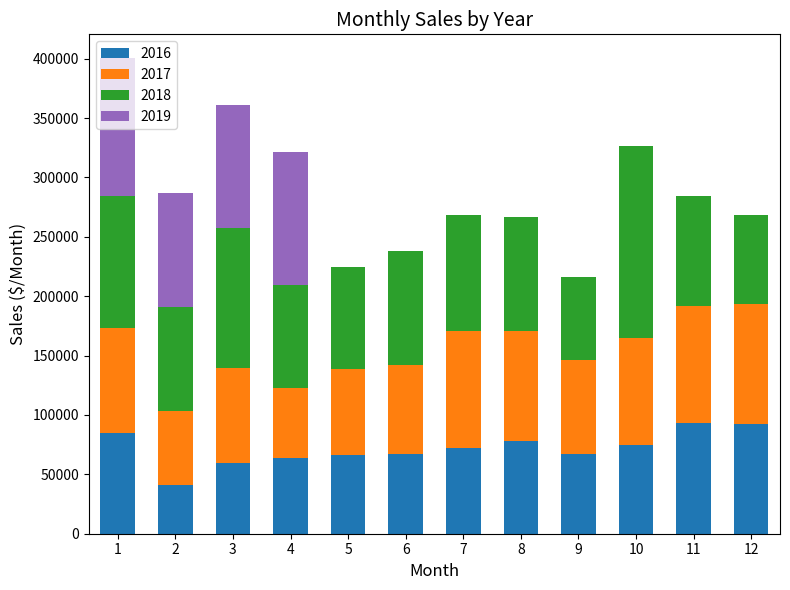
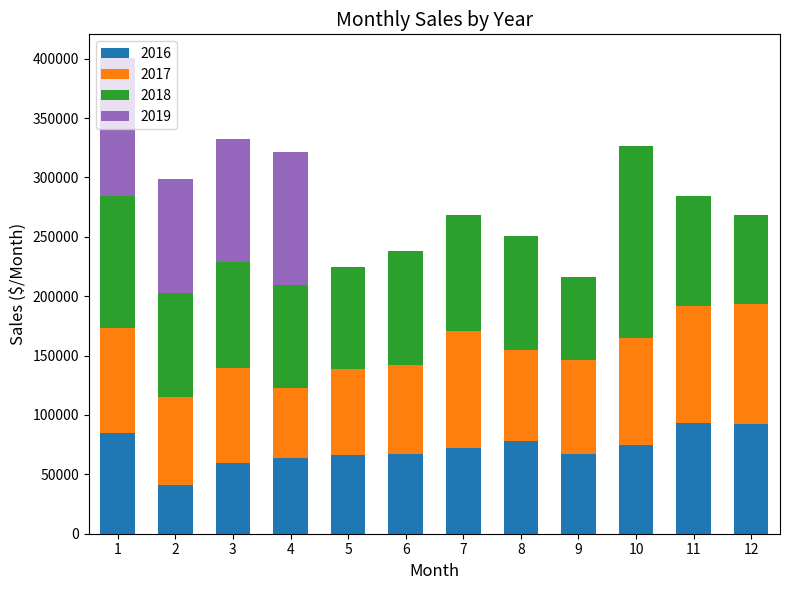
2017, 2: 62000 -> 74000
2018, 3: 118000 -> 89000
2017, 8: 92000 -> 76000
